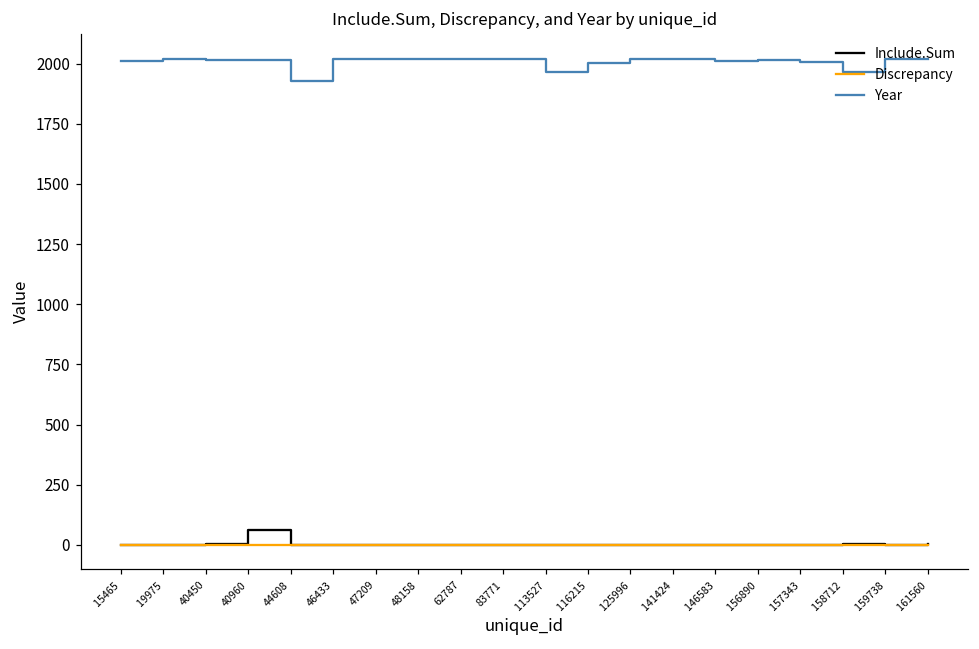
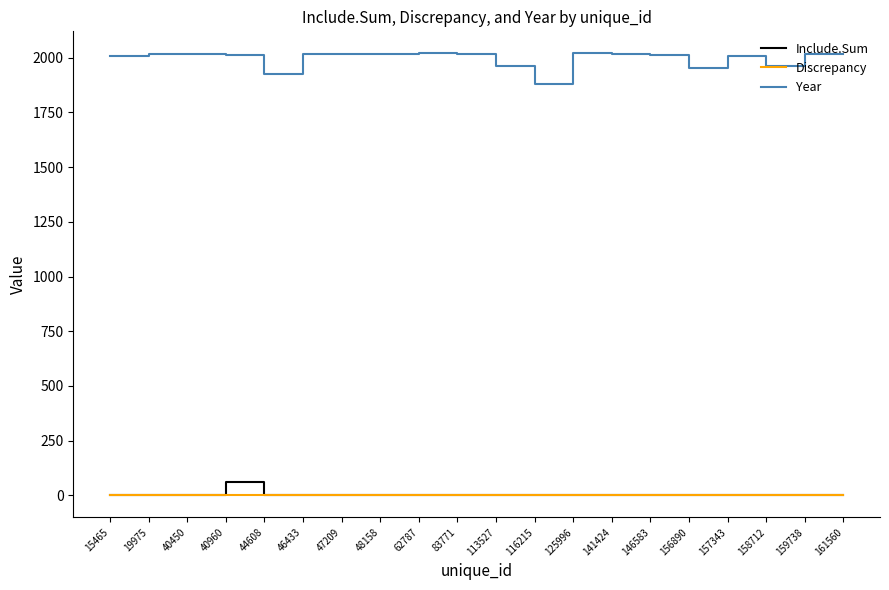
Year, 116215: 2000 -> 1880
Year, 156890: 2020 -> 1960
